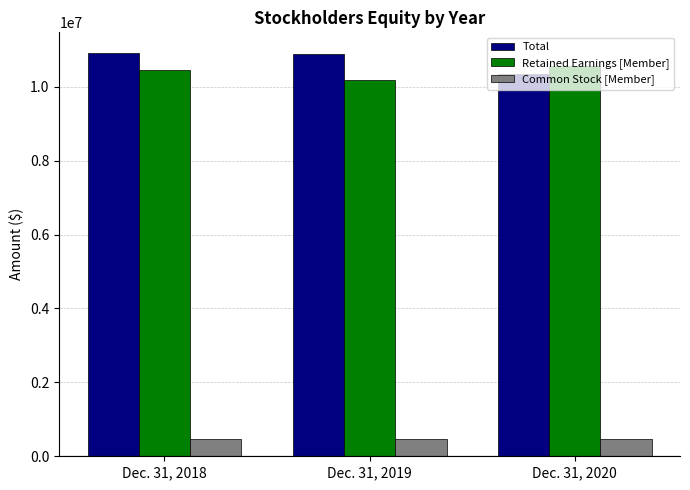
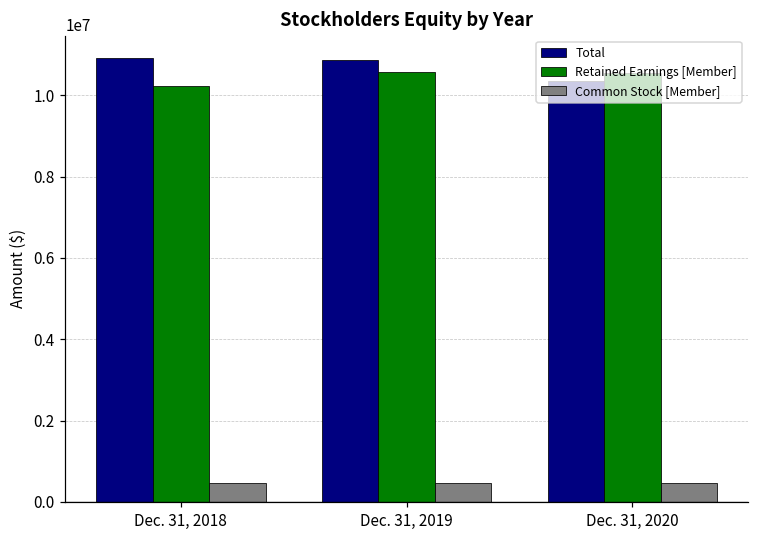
Retained Earnings [Member], Dec. 31, 2018: 10500000 -> 10200000
Retained Earnings [Member], Dec. 31, 2019: 10200000 -> 10600000
